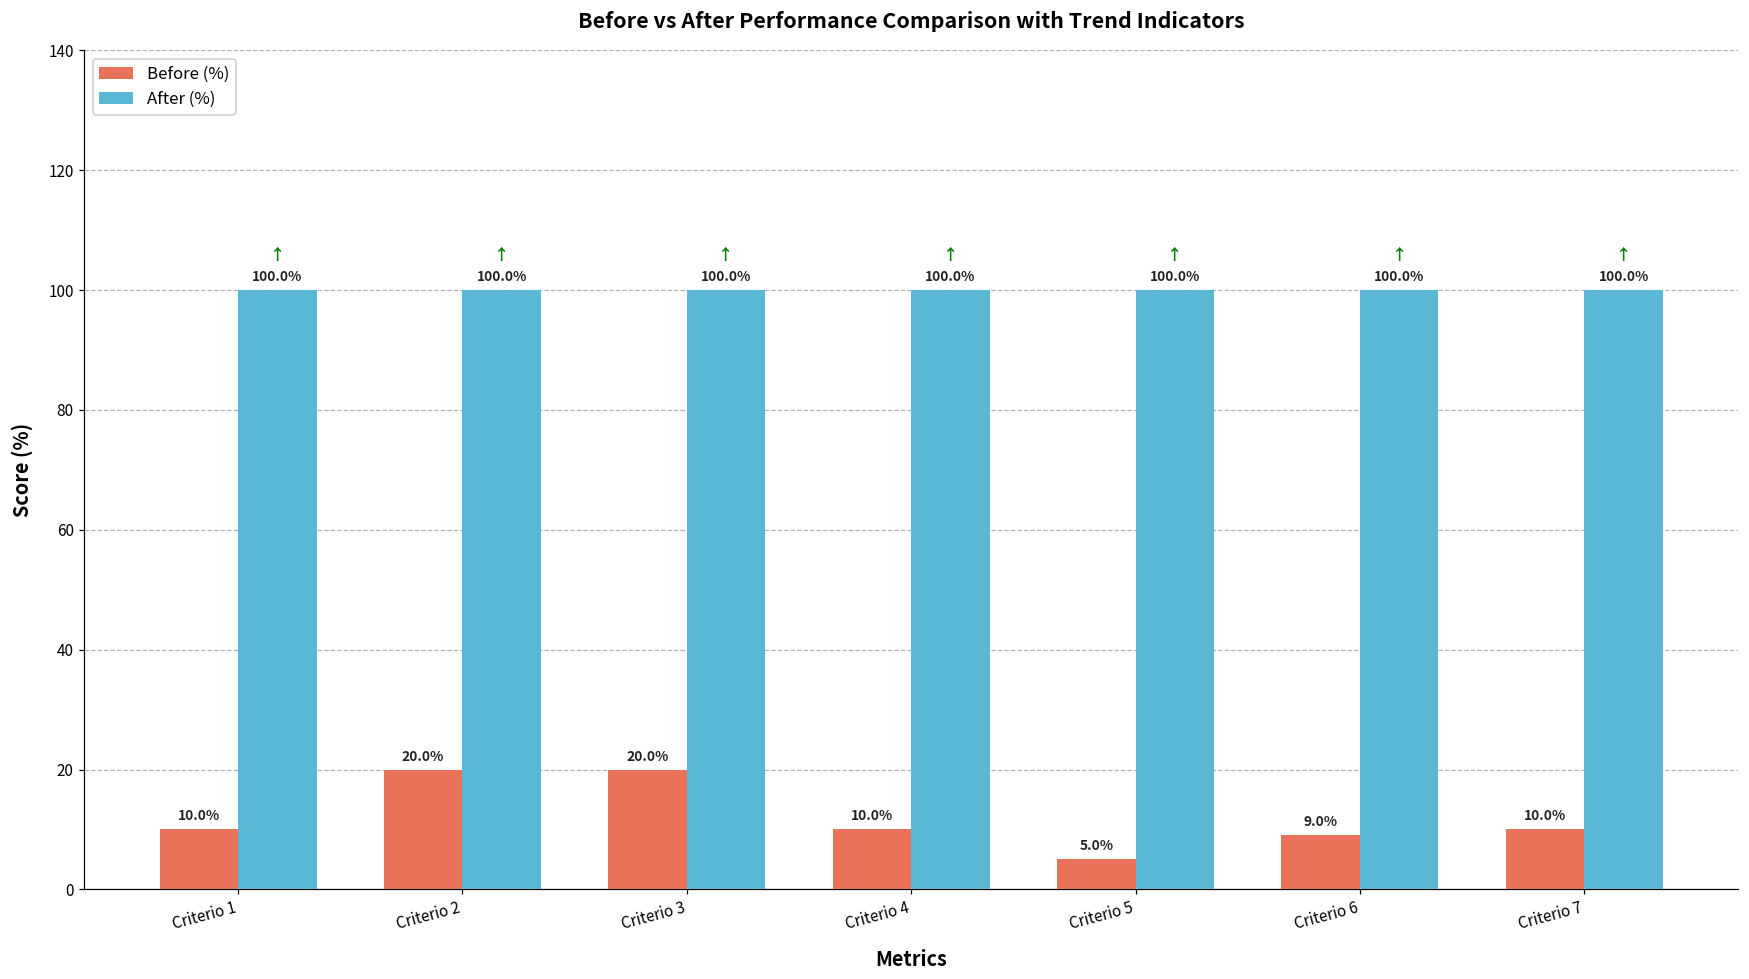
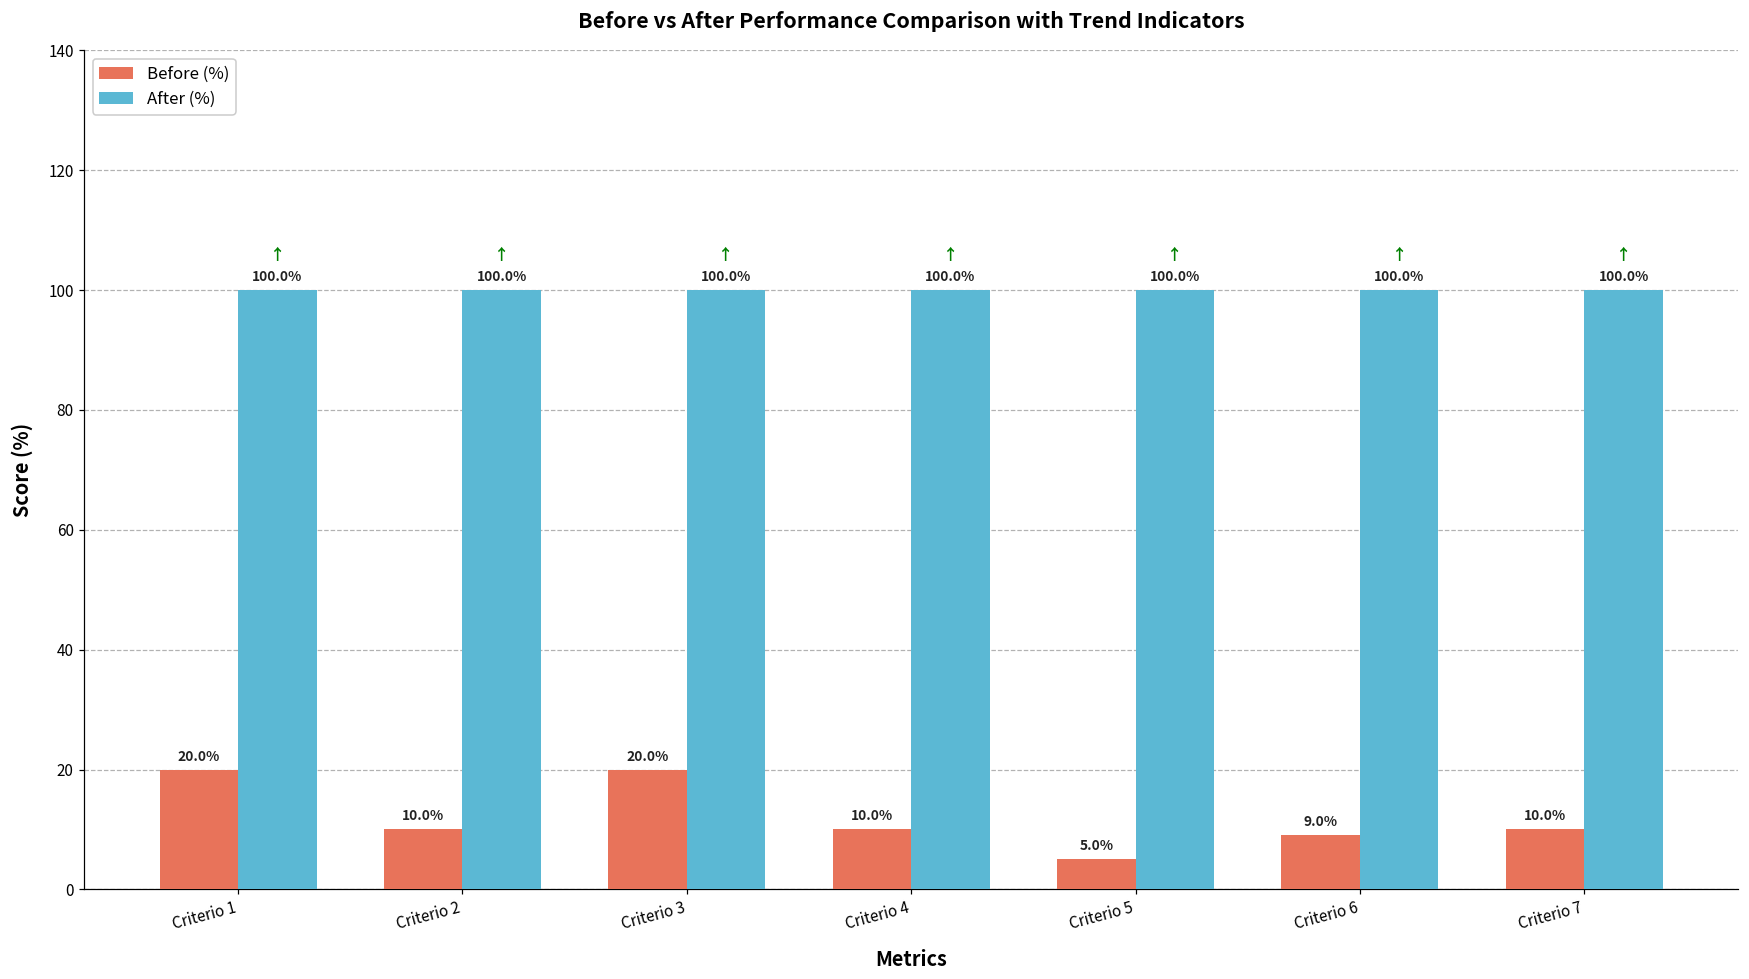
Before (%), Criterio 1: 10.0% -> 20.0%
Before (%), Criterio 2: 20.0% -> 10.0%
